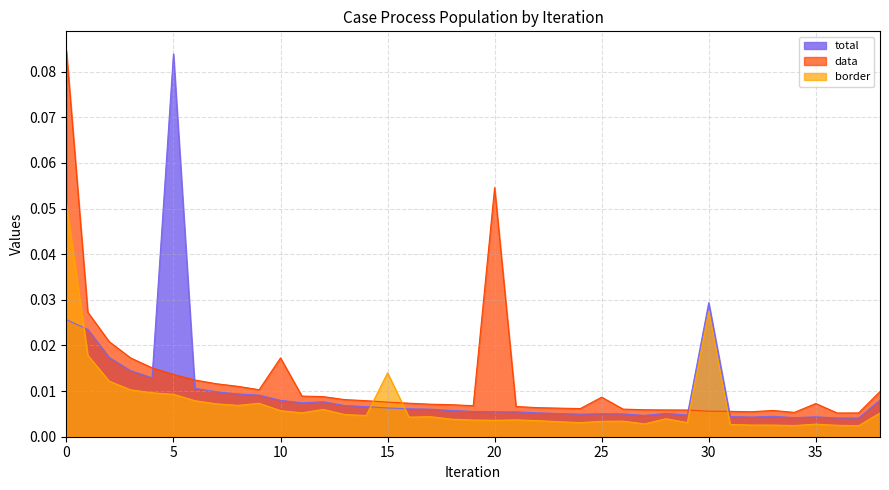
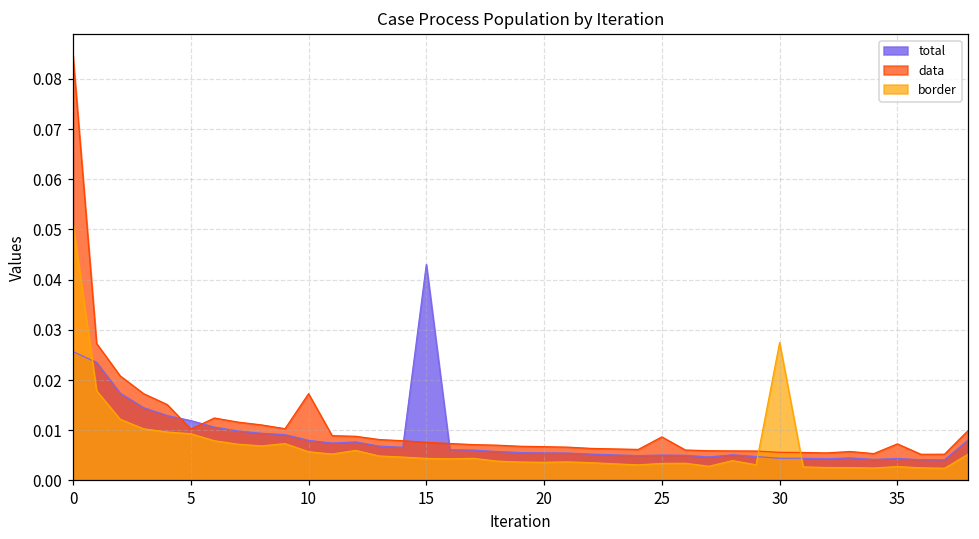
total, 5: 0.084 -> 0.012
data, 5: 0.014 -> 0.010
total, 15: 0.006 -> 0.043
border, 15: 0.014 -> 0.004
data, 20: 0.055 -> 0.007
total, 30: 0.029 -> 0.004
